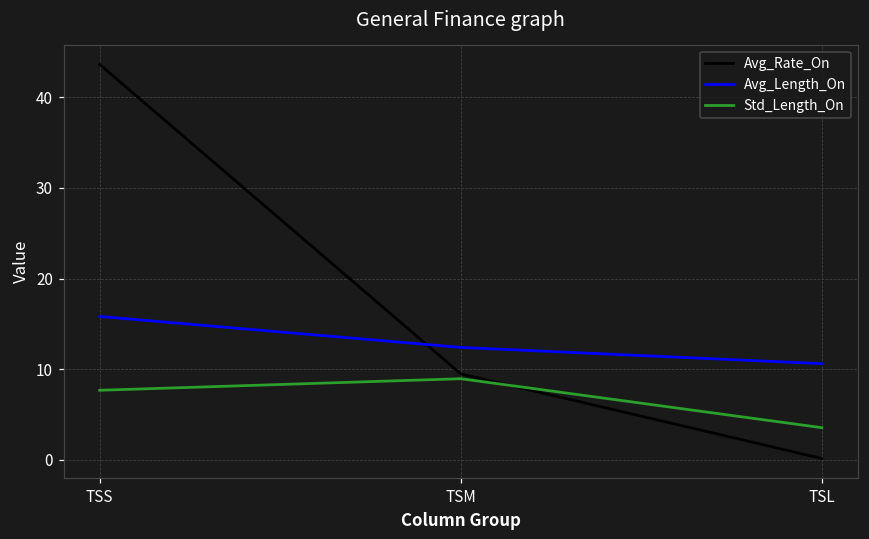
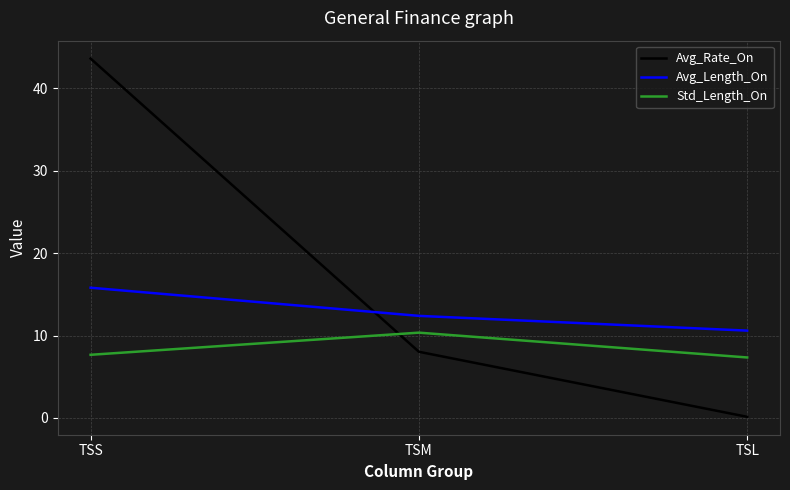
Avg_Rate_On, TSM: 9 -> 8
Std_Length_On, TSM: 9 -> 10
Std_Length_On, TSL: 4 -> 7
